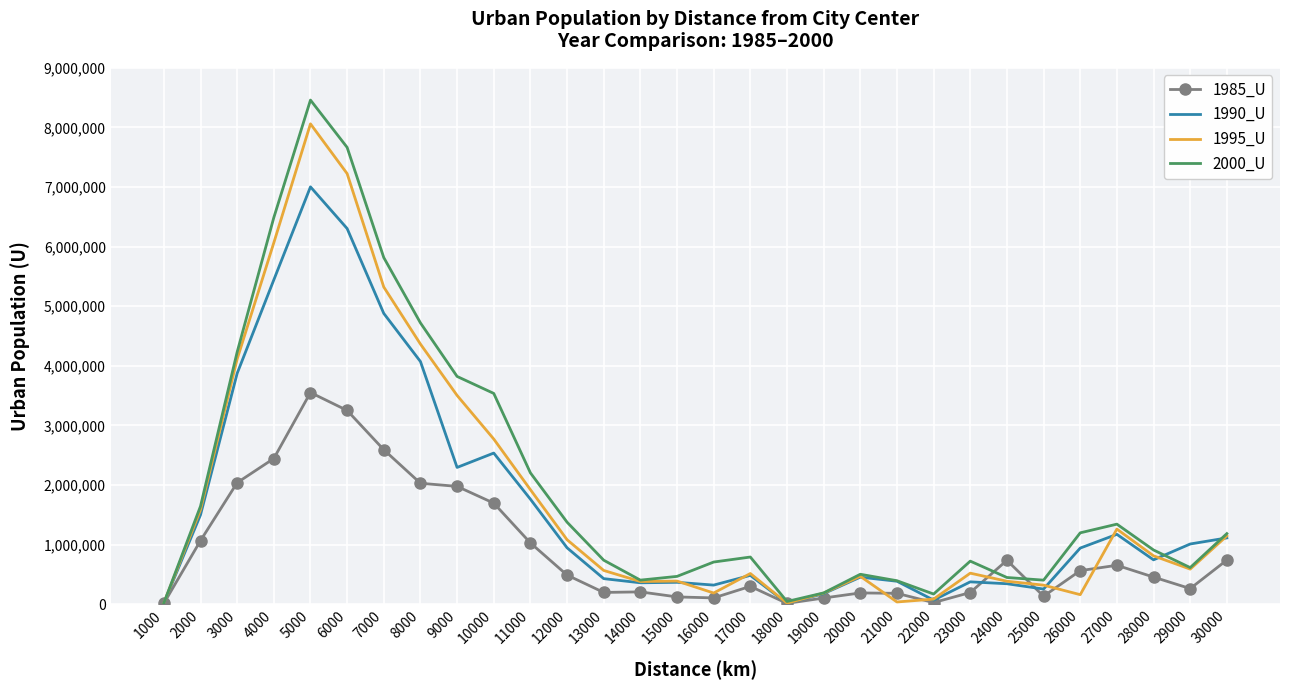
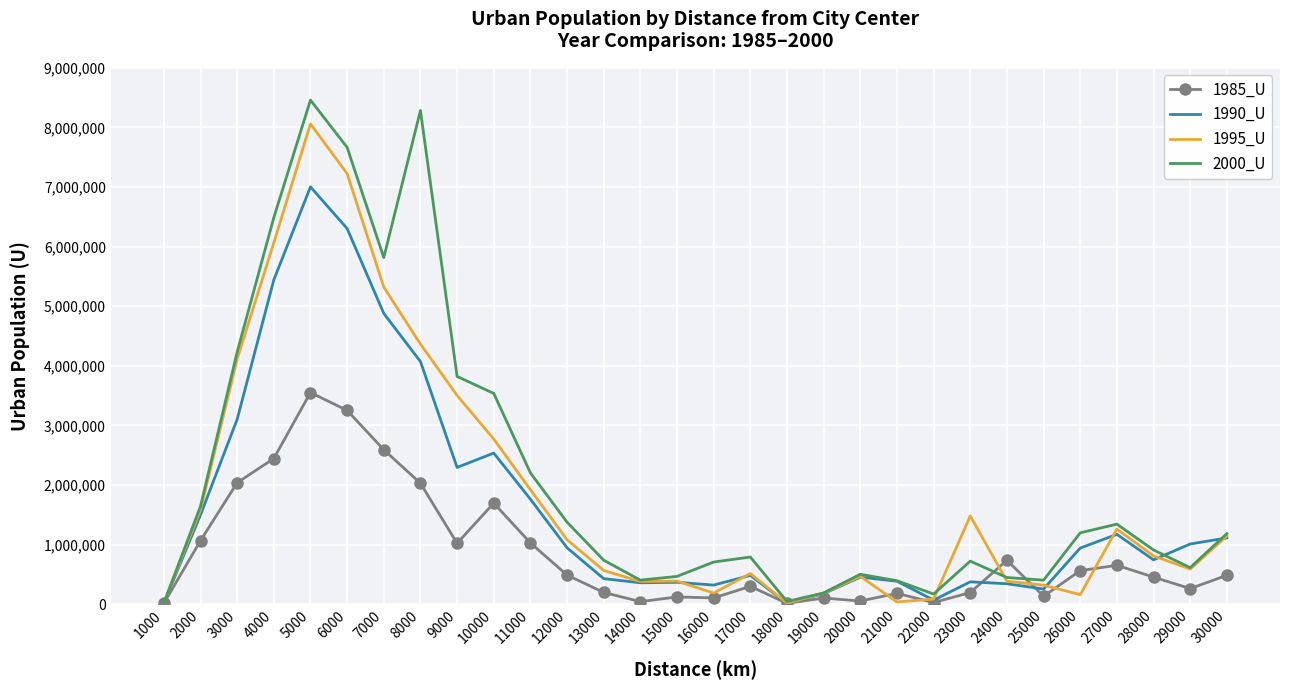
1990_U, 3000: 3,900,000 -> 3,100,000
2000_U, 8000: 4,700,000 -> 8,300,000
1985_U, 9000: 2,000,000 -> 1,000,000
1985_U, 14000: 200,000 -> 0
1985_U, 20000: 200,000 -> 100,000
1995_U, 23000: 500,000 -> 1,500,000
1985_U, 30000: 700,000 -> 500,000
